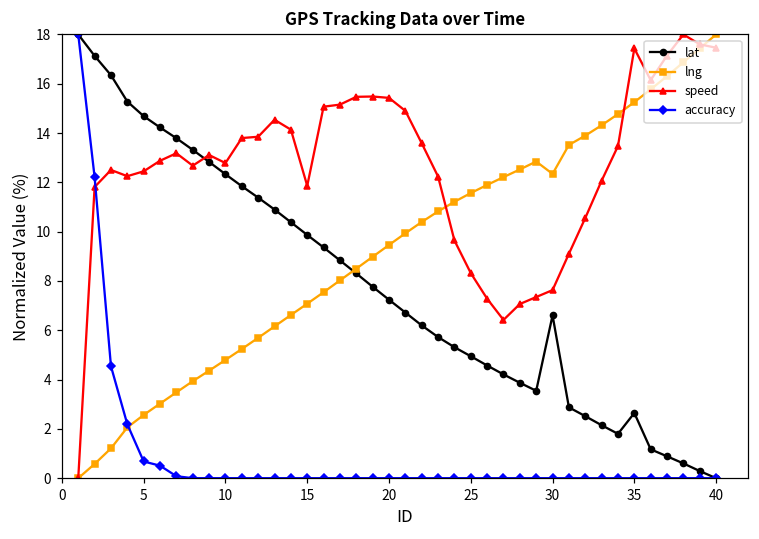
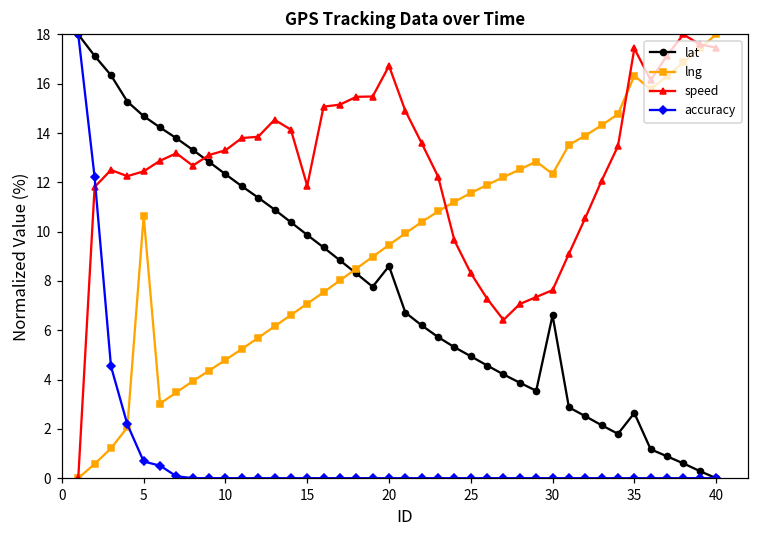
lng, 5: 2.6 -> 10.6
speed, 10: 12.8 -> 13.3
lat, 20: 7.2 -> 8.6
speed, 20: 15.4 -> 16.7
lng, 35: 15.3 -> 16.3
